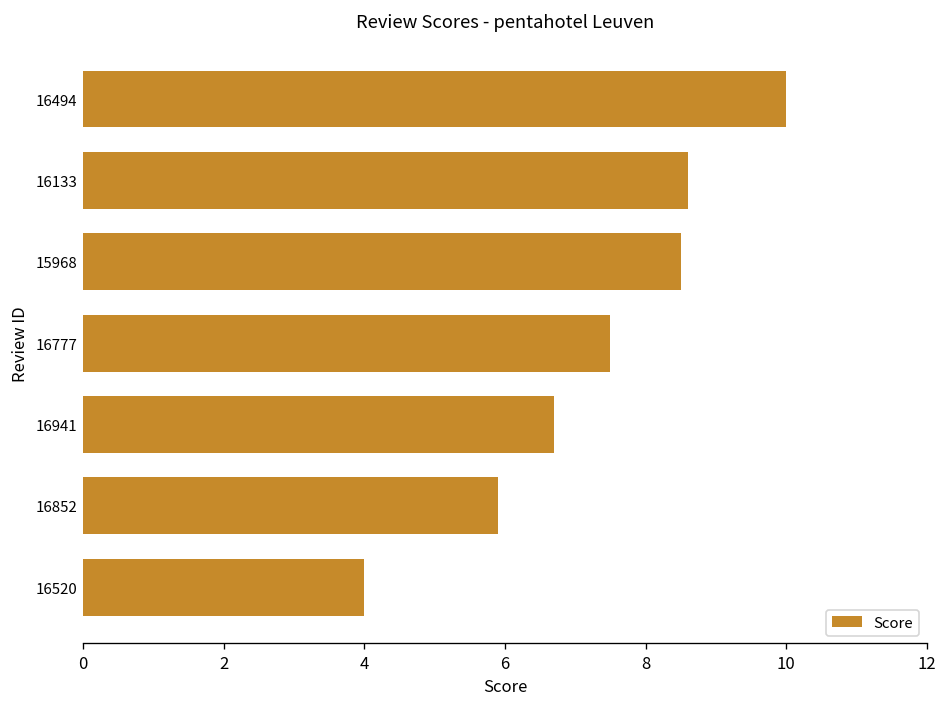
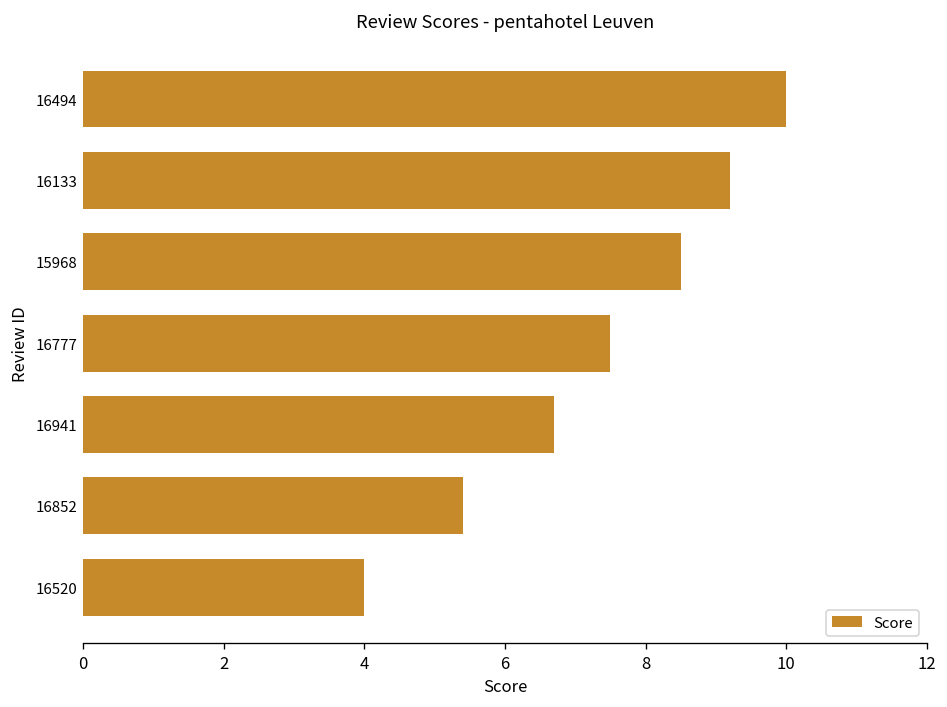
16133: 8.6 -> 9.2
16852: 5.9 -> 5.4
